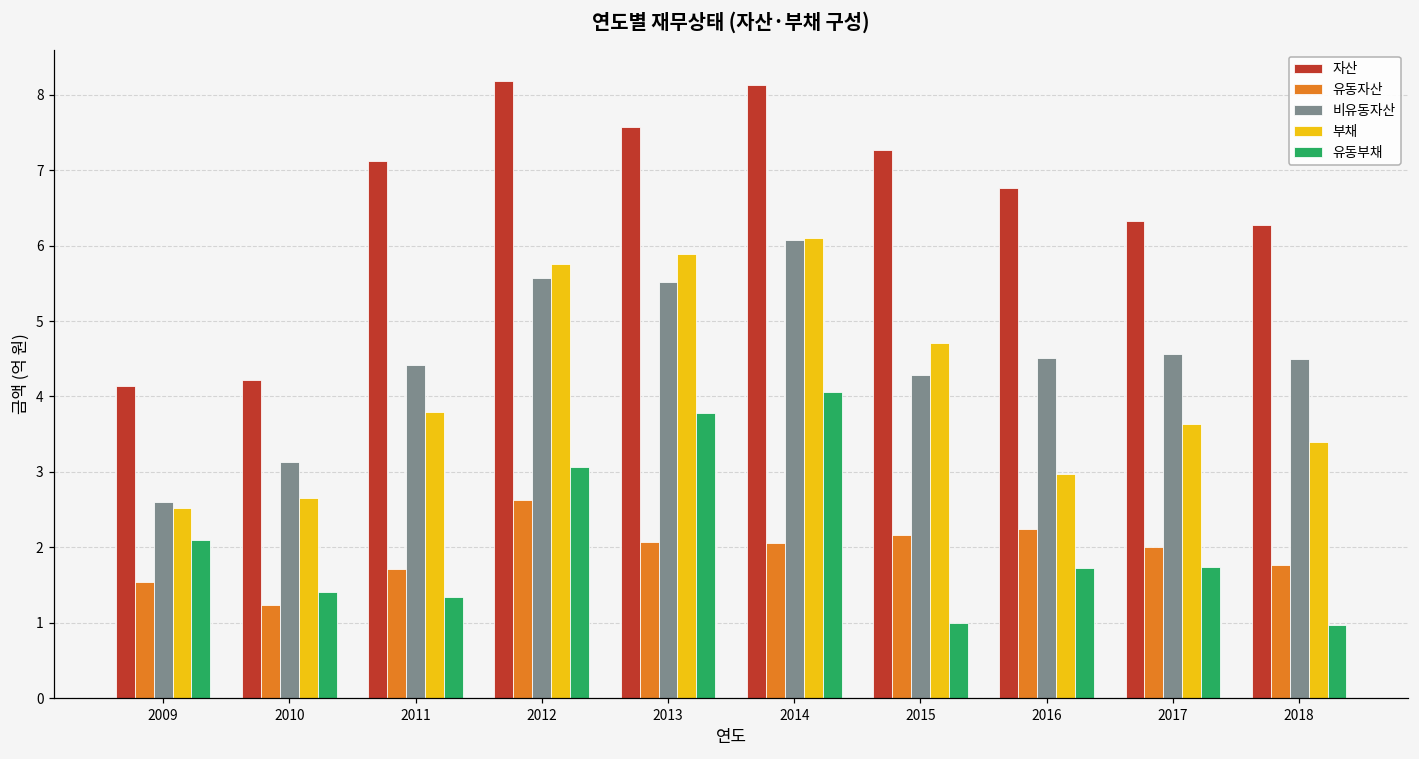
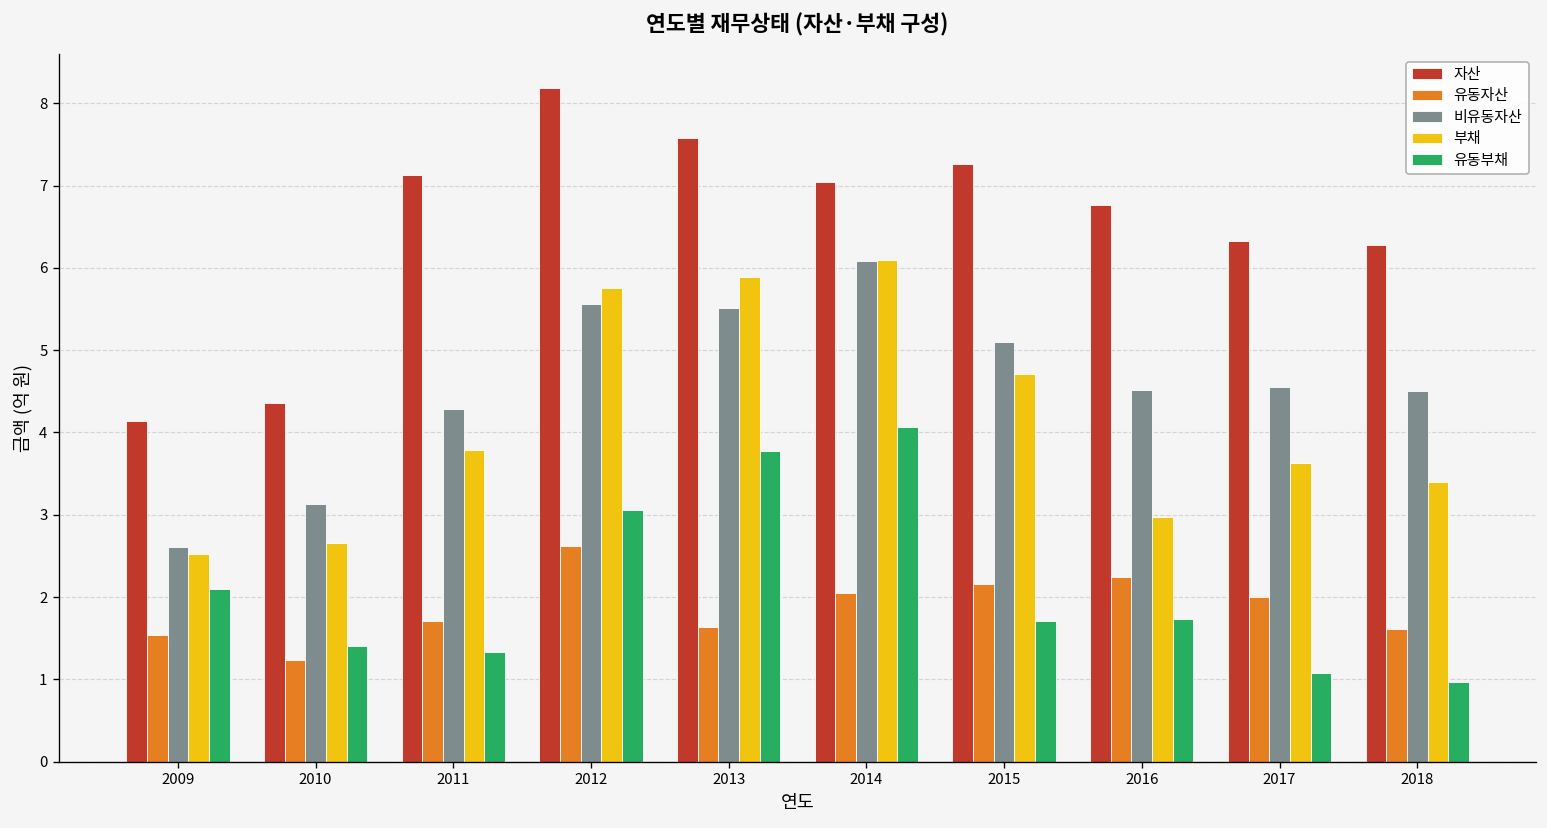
자산, 2010: 4.2 -> 4.4
비유동자산, 2011: 4.4 -> 4.3
유동자산, 2013: 2.1 -> 1.6
자산, 2014: 8.1 -> 7.0
비유동자산, 2015: 4.3 -> 5.1
유동부채, 2015: 1.0 -> 1.7
유동부채, 2017: 1.7 -> 1.1
유동자산, 2018: 1.8 -> 1.6
